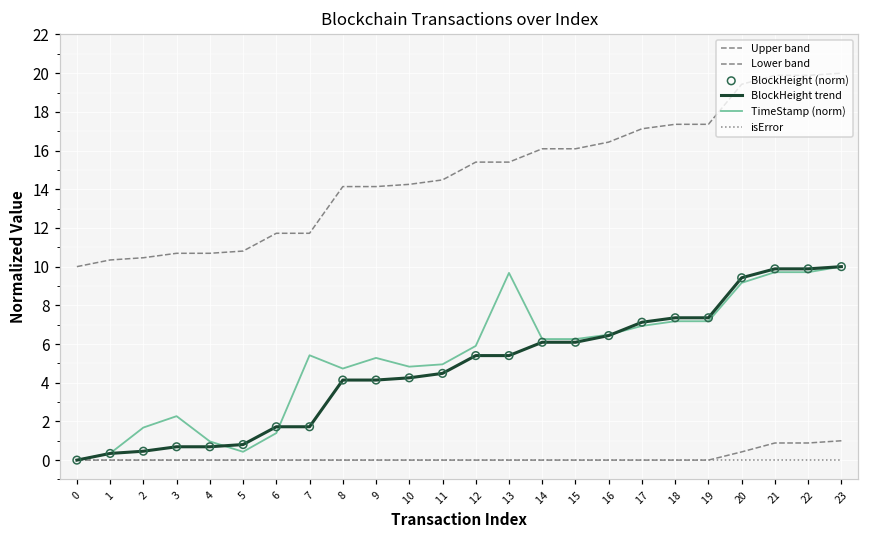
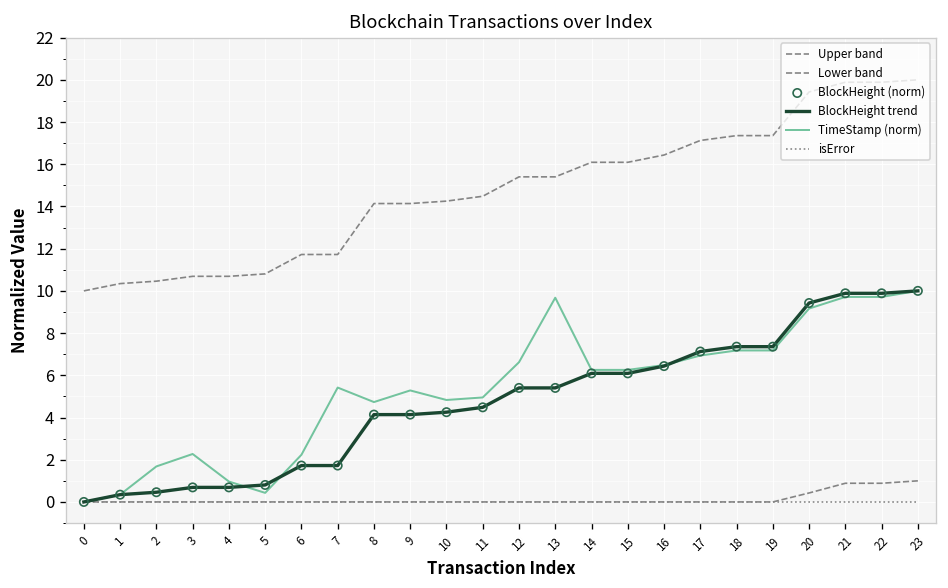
TimeStamp (norm), 6: 1.4 -> 2.2
TimeStamp (norm), 12: 5.9 -> 6.6
